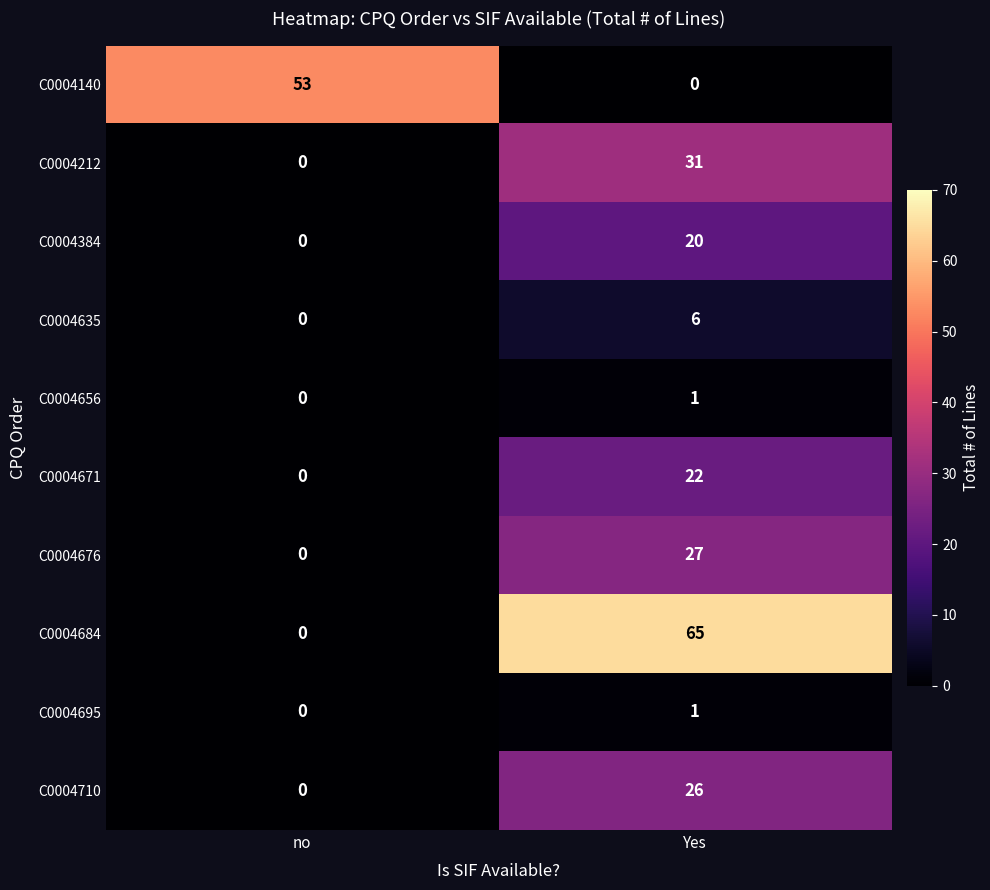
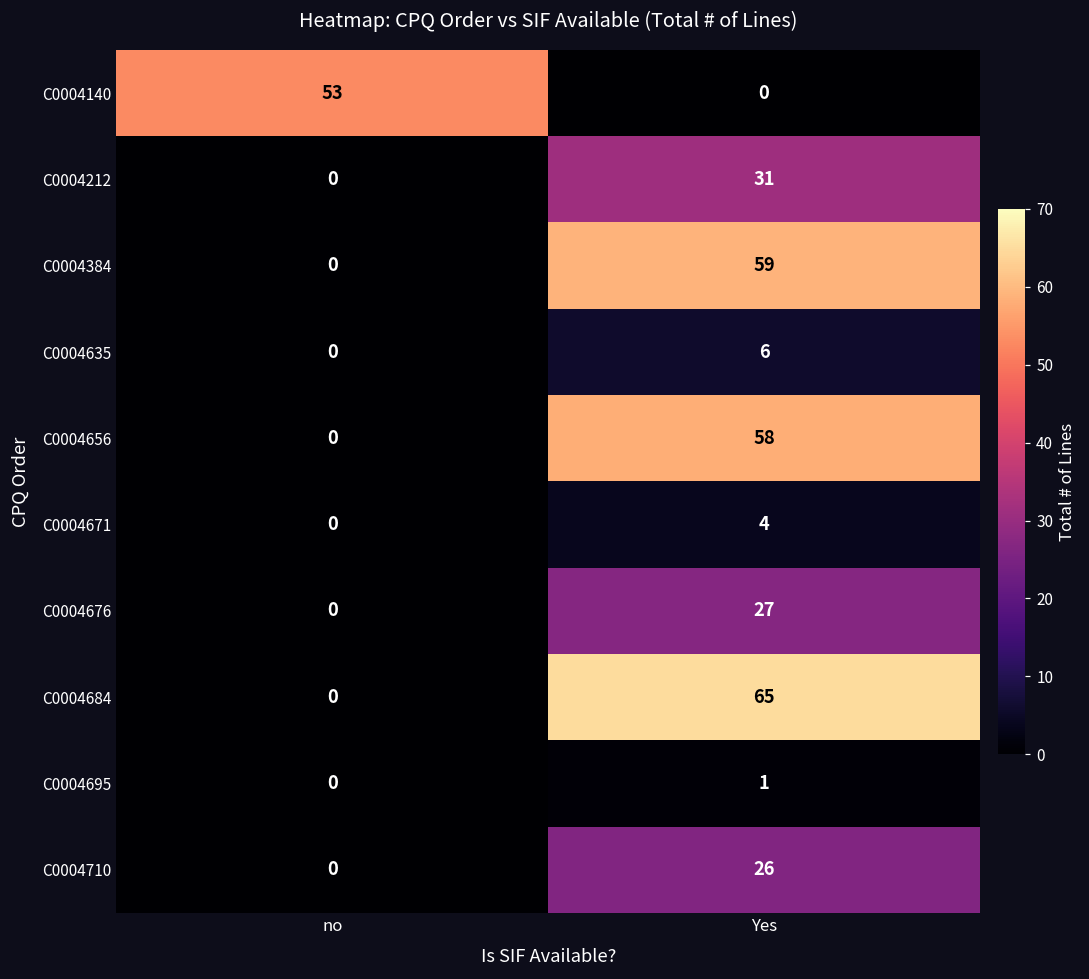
C0004384, Yes: 20 -> 59
C0004656, Yes: 1 -> 58
C0004671, Yes: 22 -> 4
